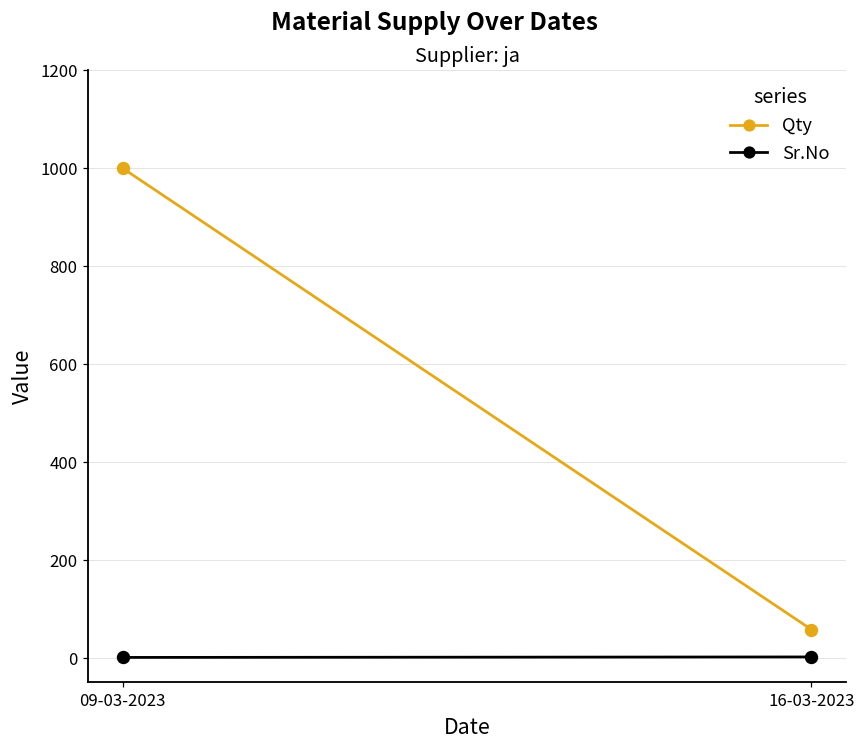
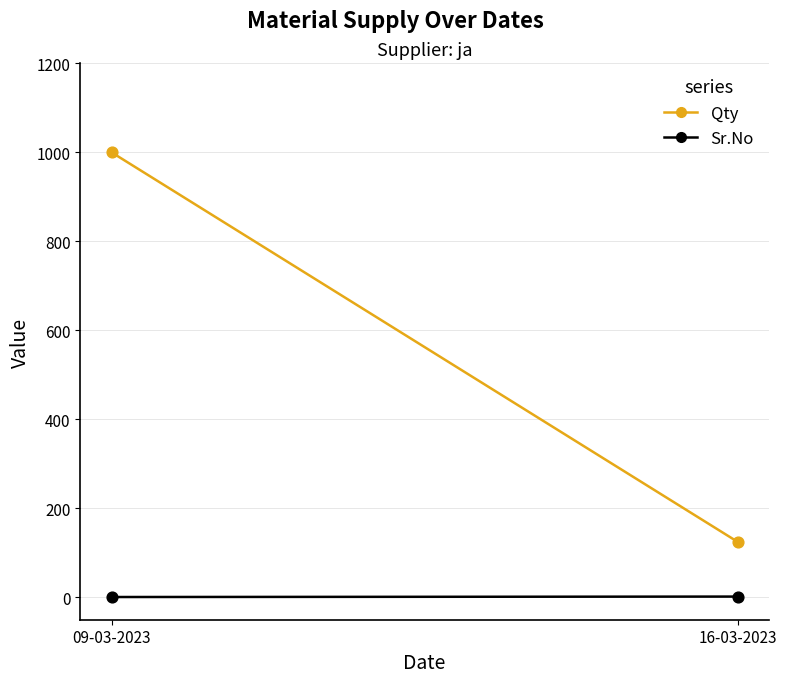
Qty, 16-03-2023: 60 -> 130
